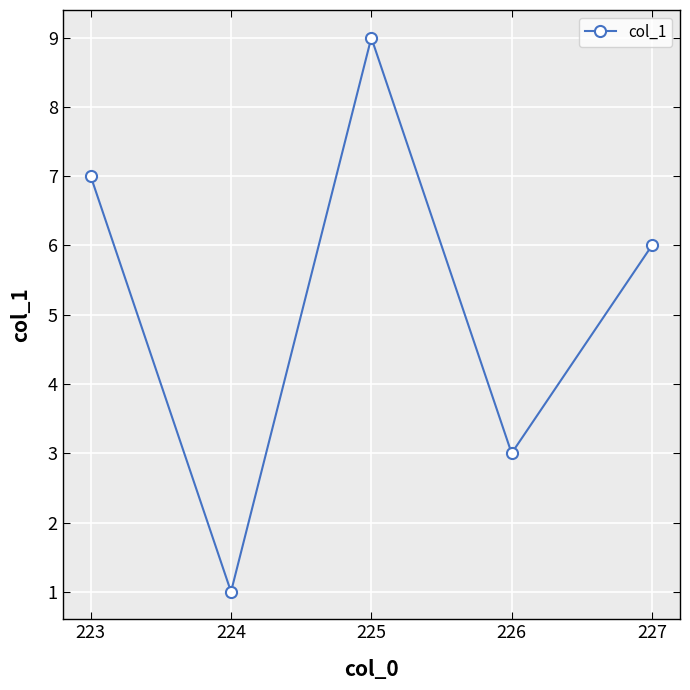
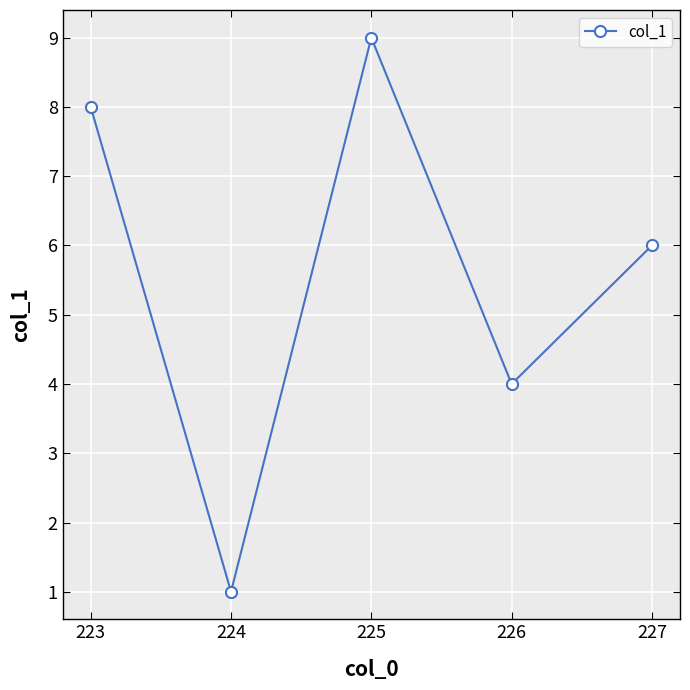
223: 7 -> 8
226: 3 -> 4
